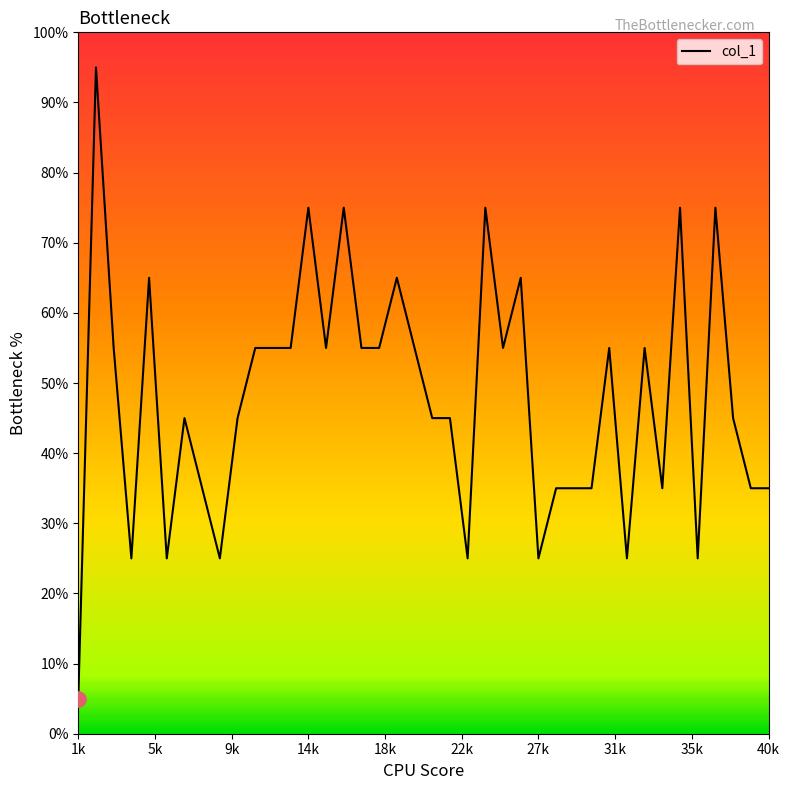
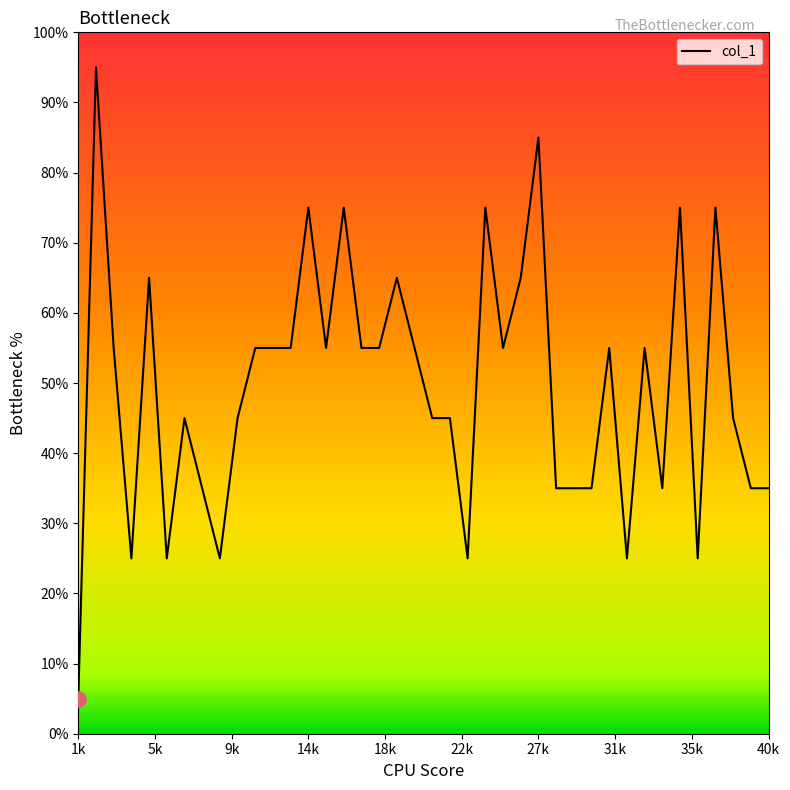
col_1, 27k: 25% -> 85%
